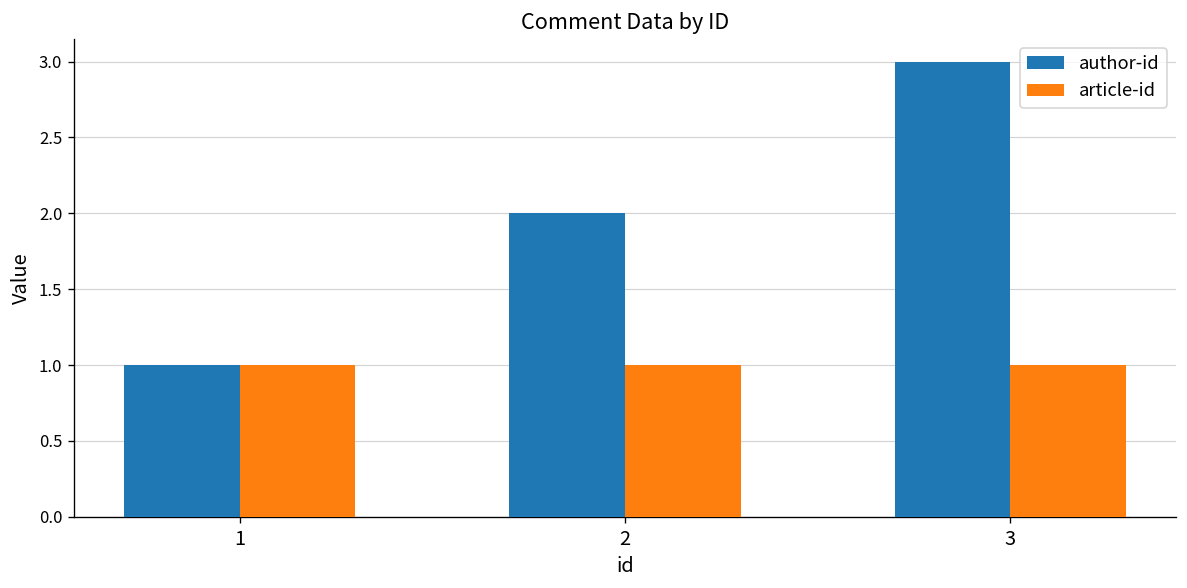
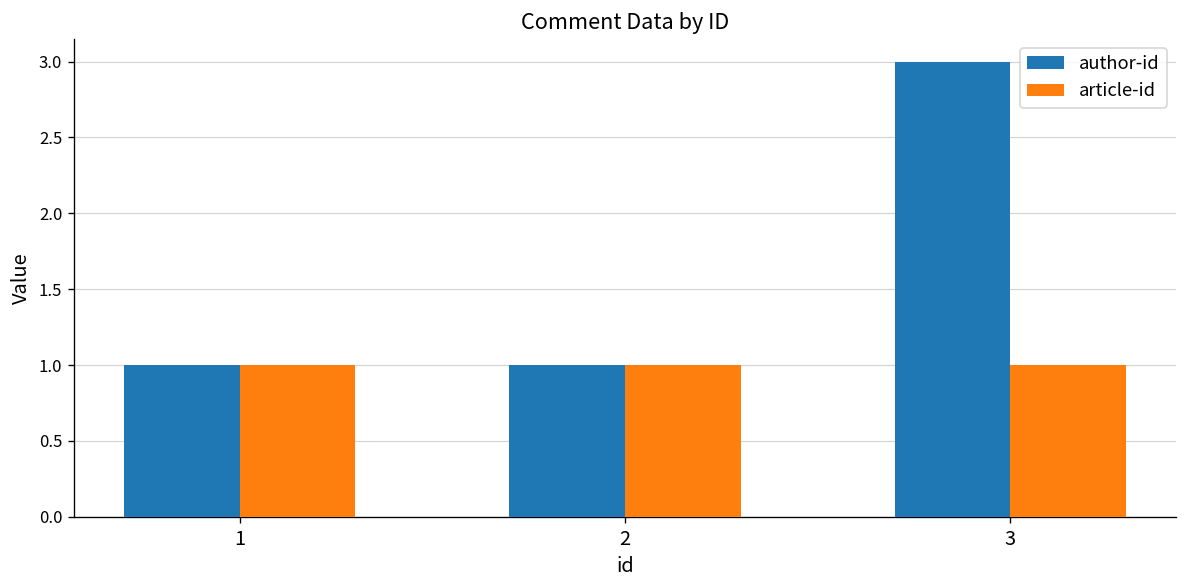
author-id, 2: 2 -> 1
